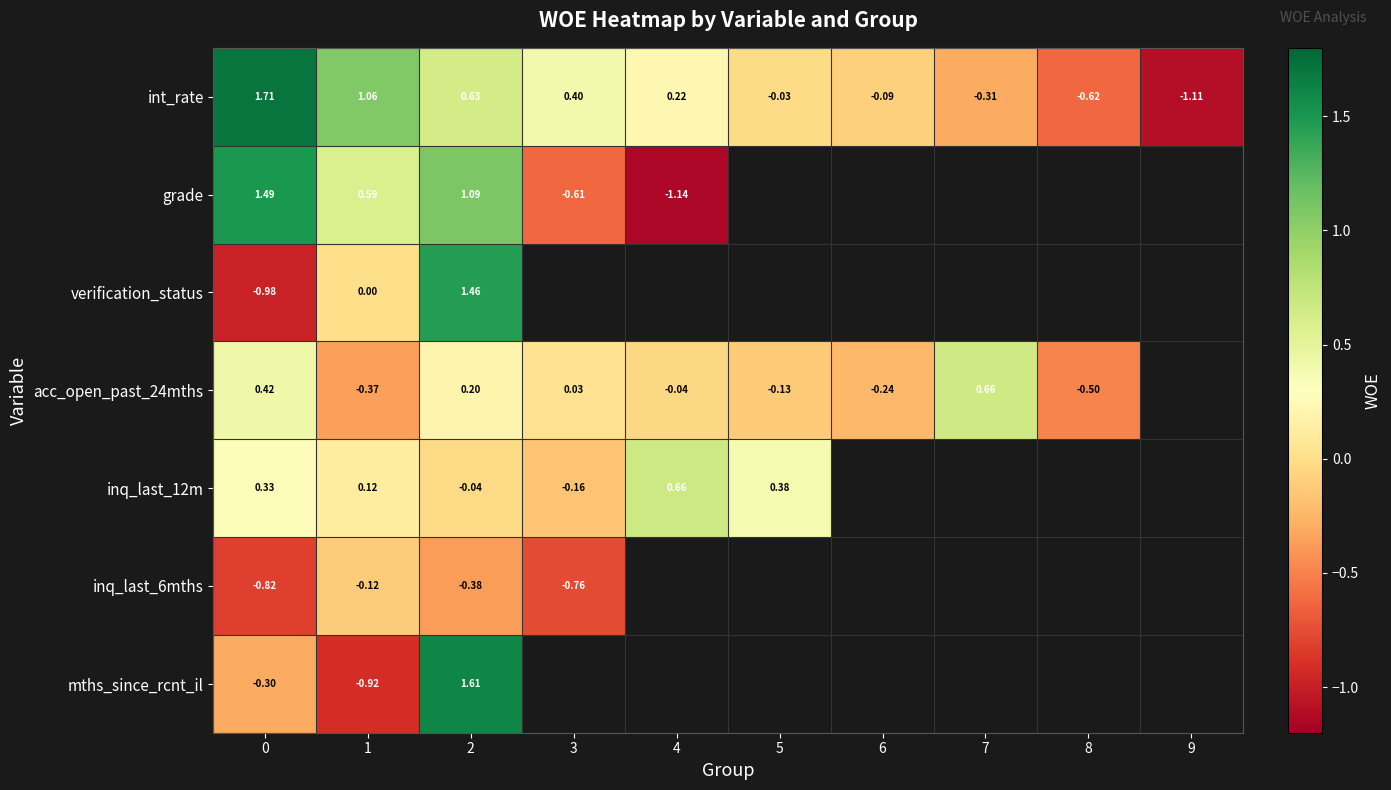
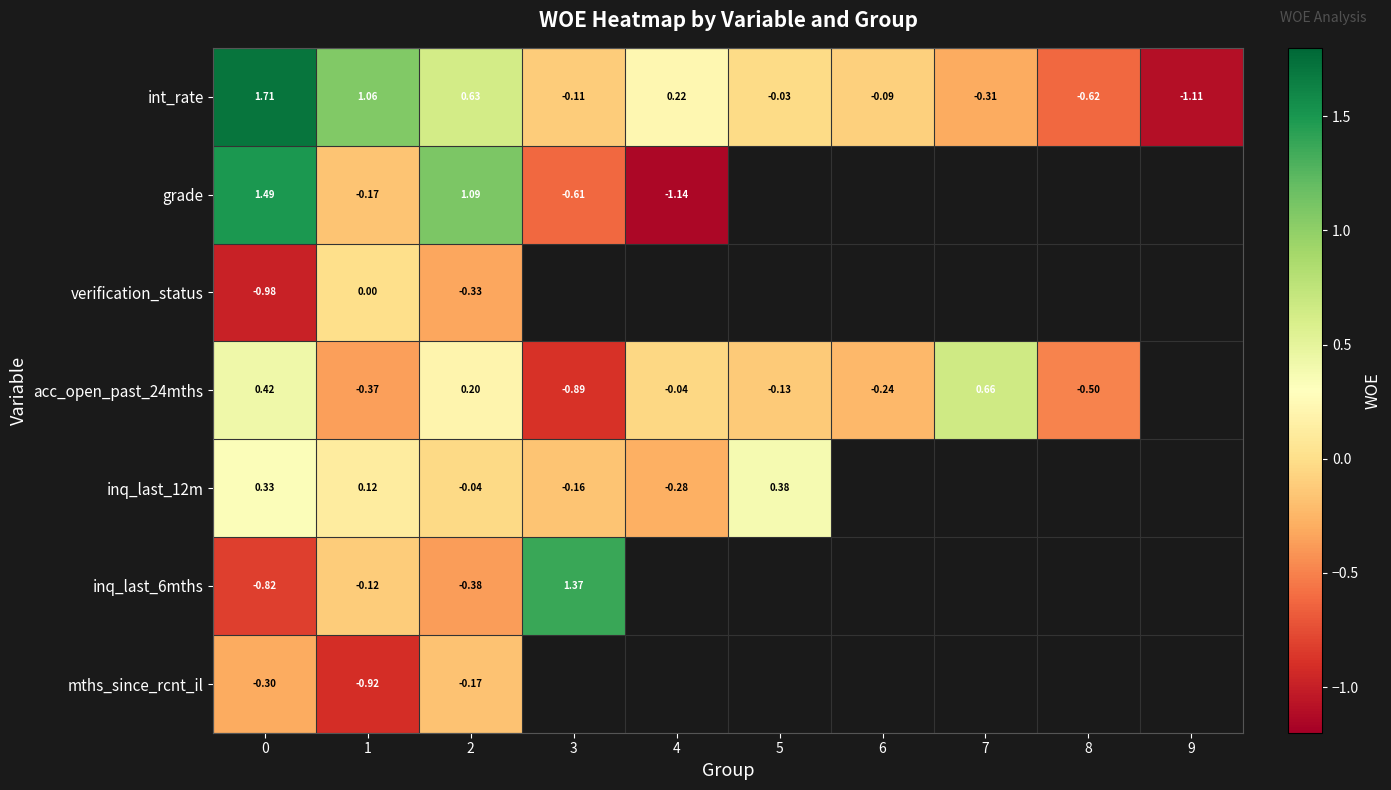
int_rate, 3: 0.40 -> -0.11
grade, 1: 0.59 -> -0.17
verification_status, 2: 1.46 -> -0.33
acc_open_past_24mths, 3: 0.03 -> -0.89
inq_last_12m, 4: 0.66 -> -0.28
inq_last_6mths, 3: -0.76 -> 1.37
mths_since_rcnt_il, 2: 1.61 -> -0.17
